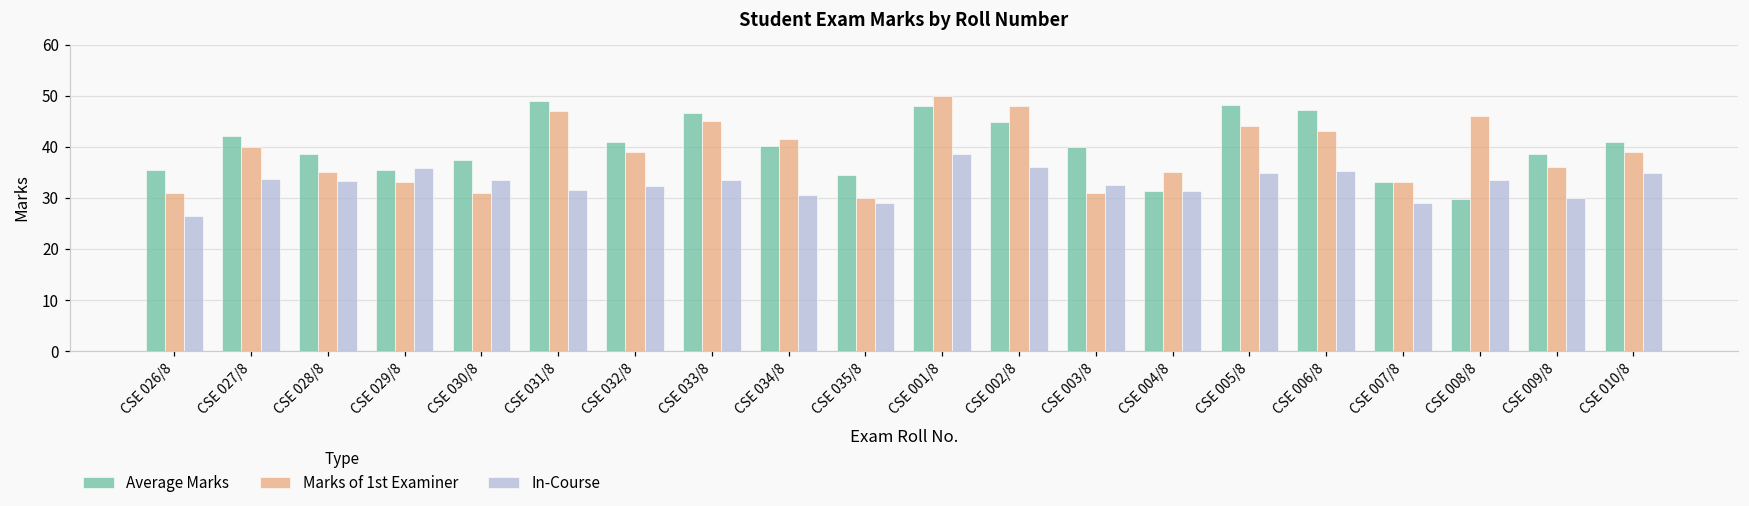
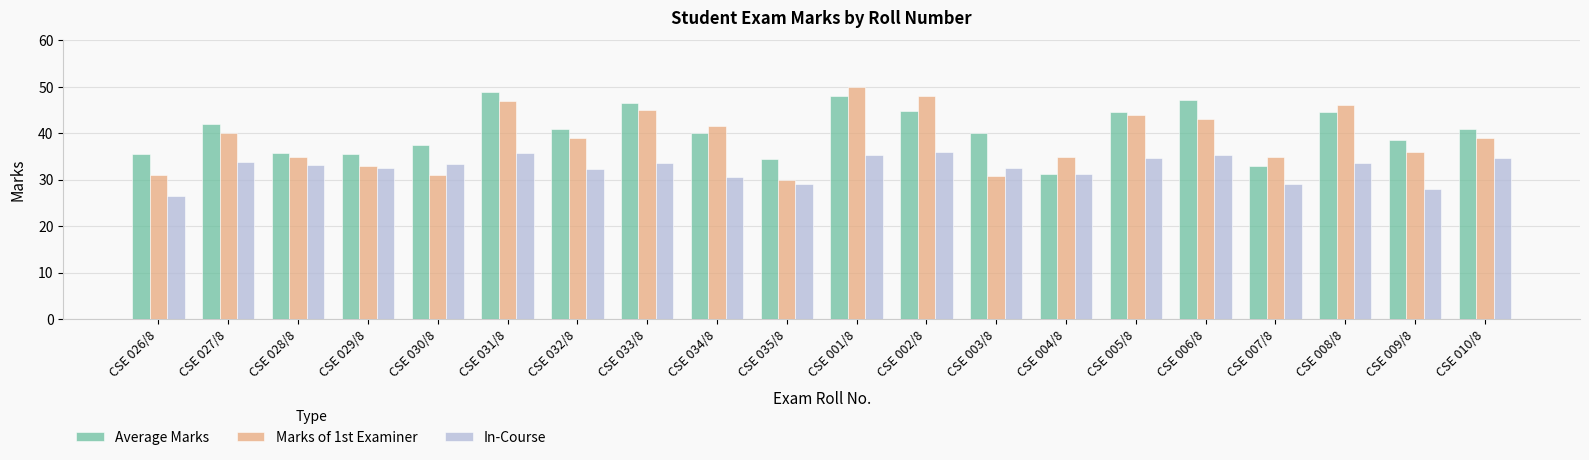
Average Marks, CSE 028/8: 39 -> 36
In-Course, CSE 029/8: 36 -> 33
In-Course, CSE 031/8: 32 -> 36
In-Course, CSE 001/8: 39 -> 35
Average Marks, CSE 005/8: 48 -> 45
Marks of 1st Examiner, CSE 007/8: 33 -> 35
Average Marks, CSE 008/8: 30 -> 45
In-Course, CSE 009/8: 30 -> 28
